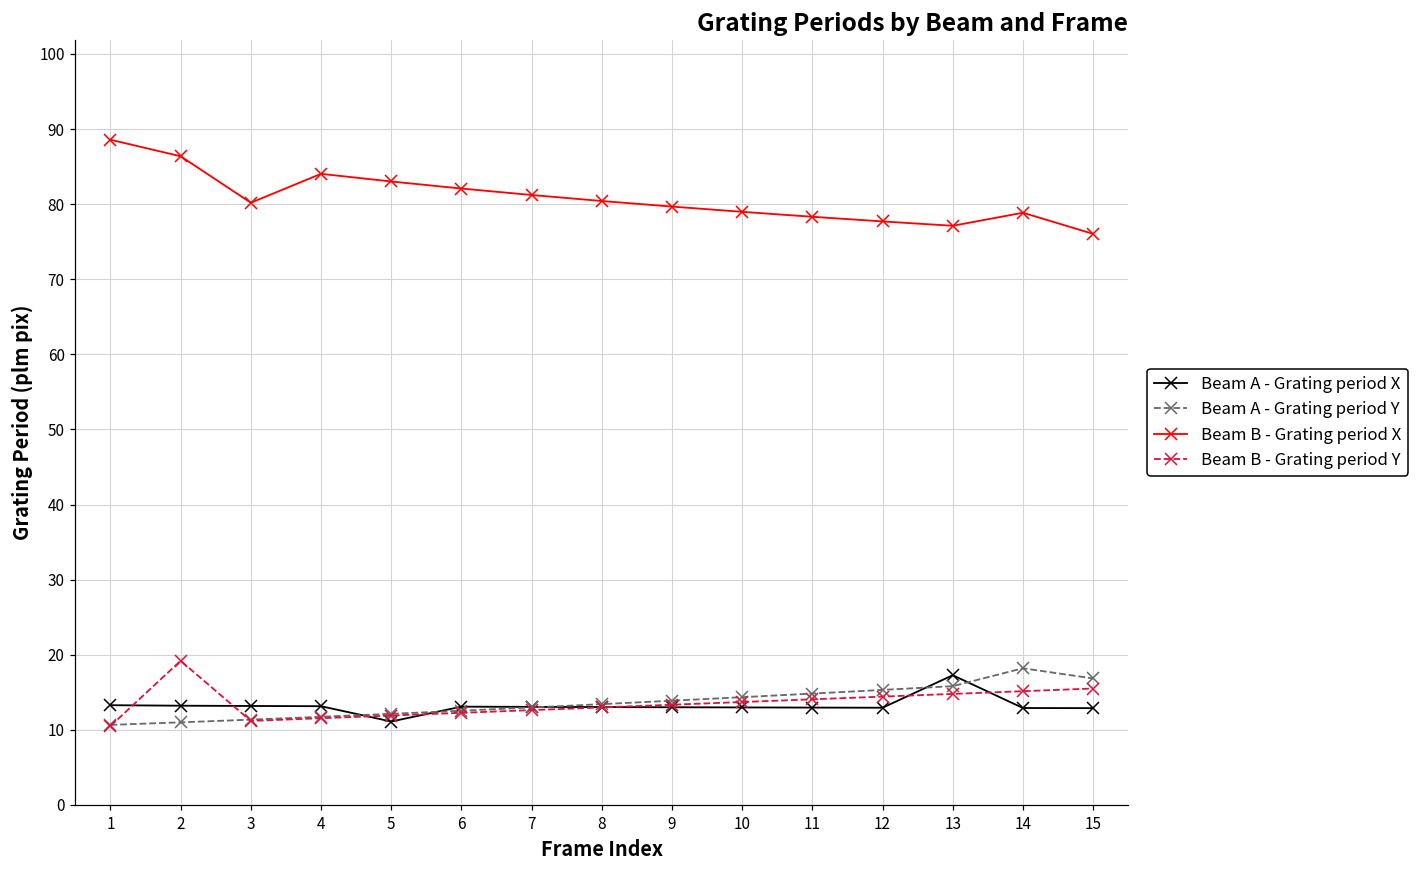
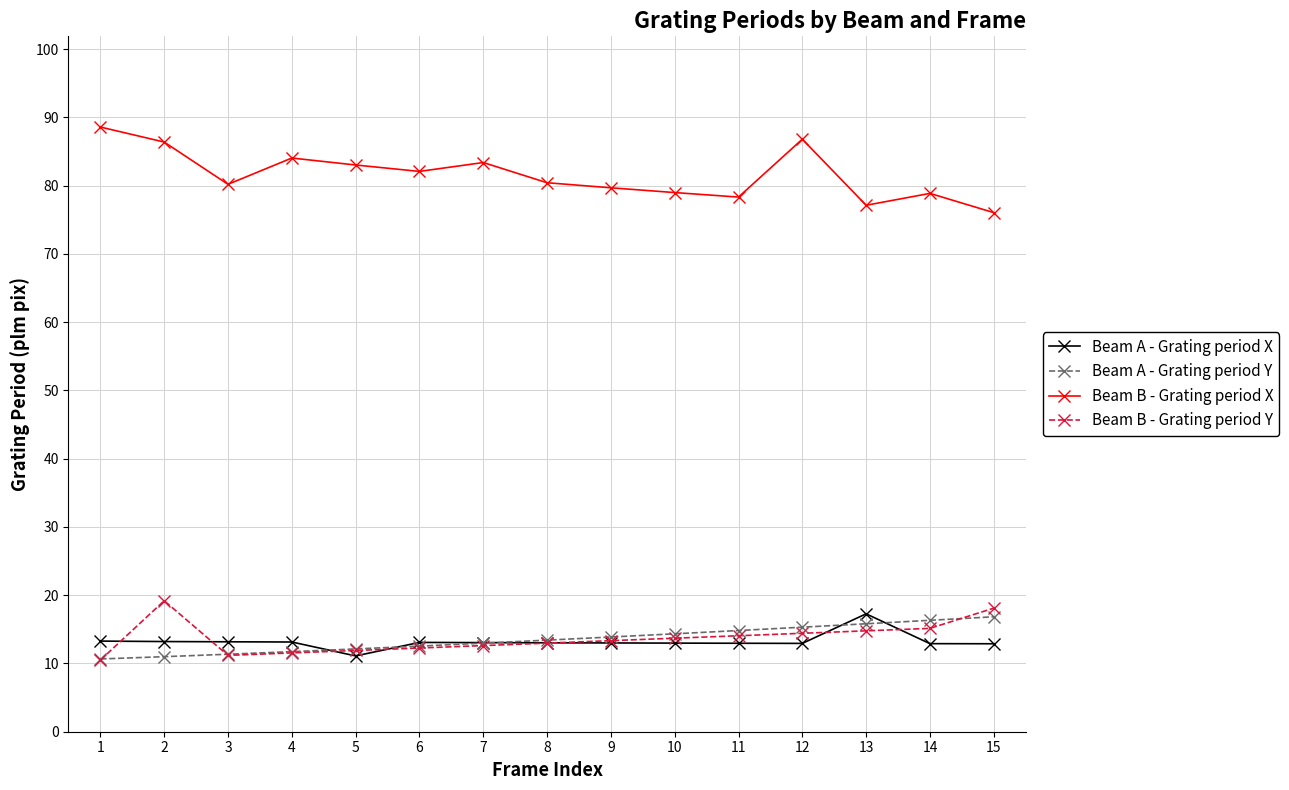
Beam B - Grating period X, 7: 81 -> 83
Beam B - Grating period X, 12: 78 -> 87
Beam A - Grating period Y, 14: 18 -> 16
Beam B - Grating period Y, 15: 16 -> 18
